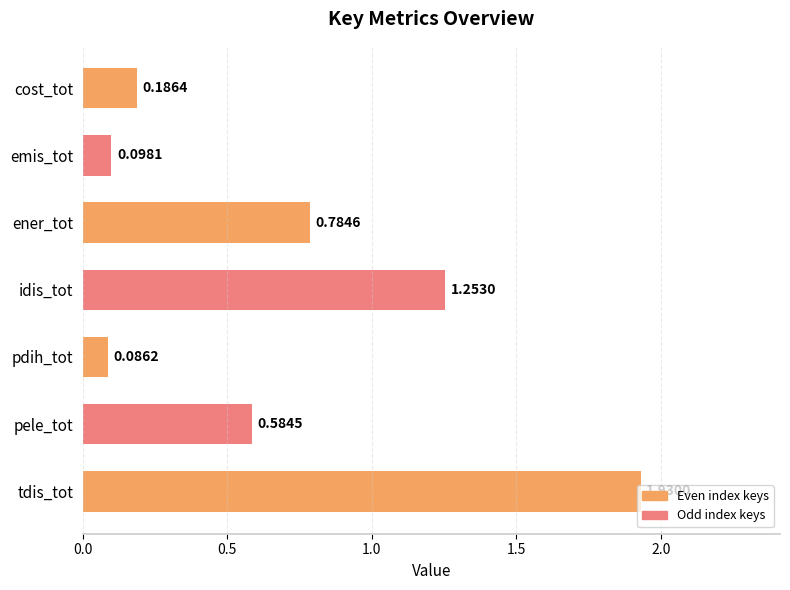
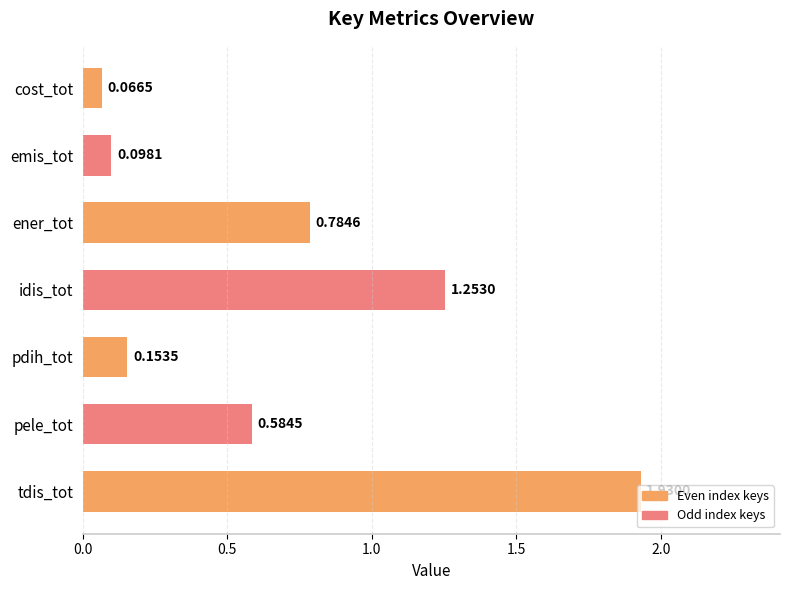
cost_tot: 0.1864 -> 0.0665
pdih_tot: 0.0862 -> 0.1535
